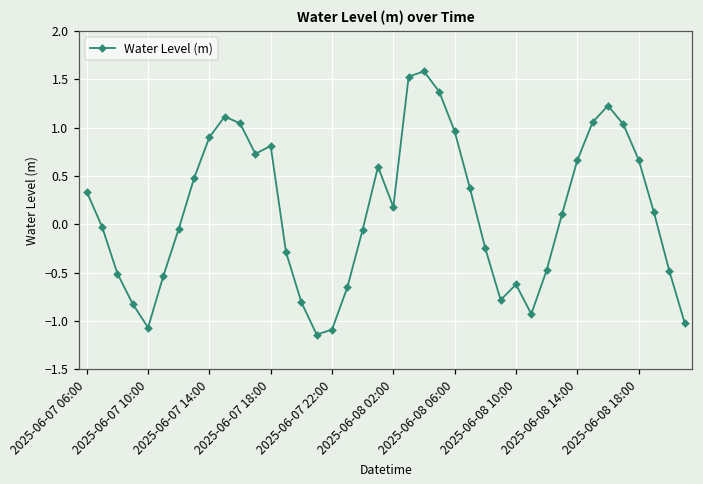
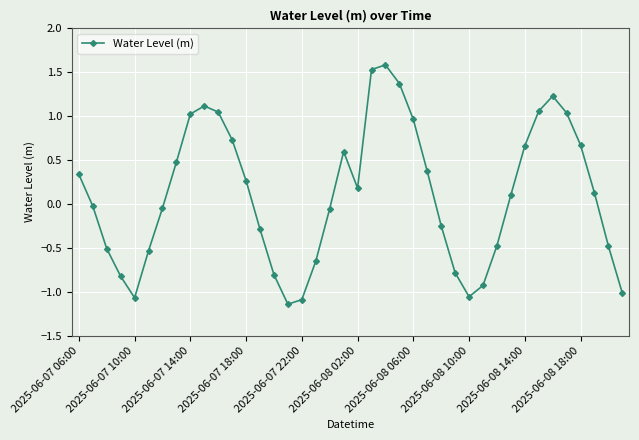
2025-06-07 14:00: 0.9 -> 1.0
2025-06-07 18:00: 0.8 -> 0.3
2025-06-08 10:00: -0.6 -> -1.1
